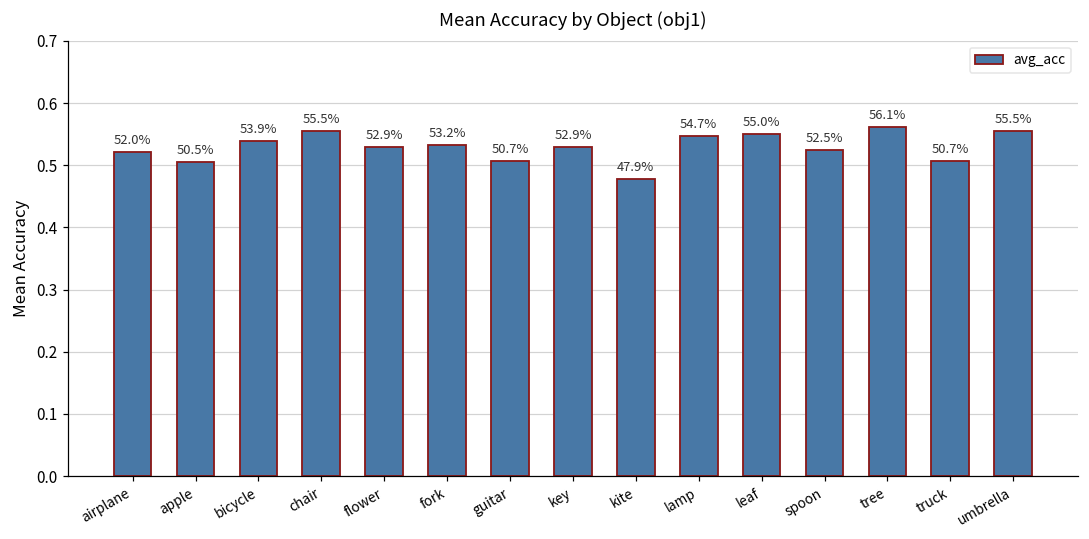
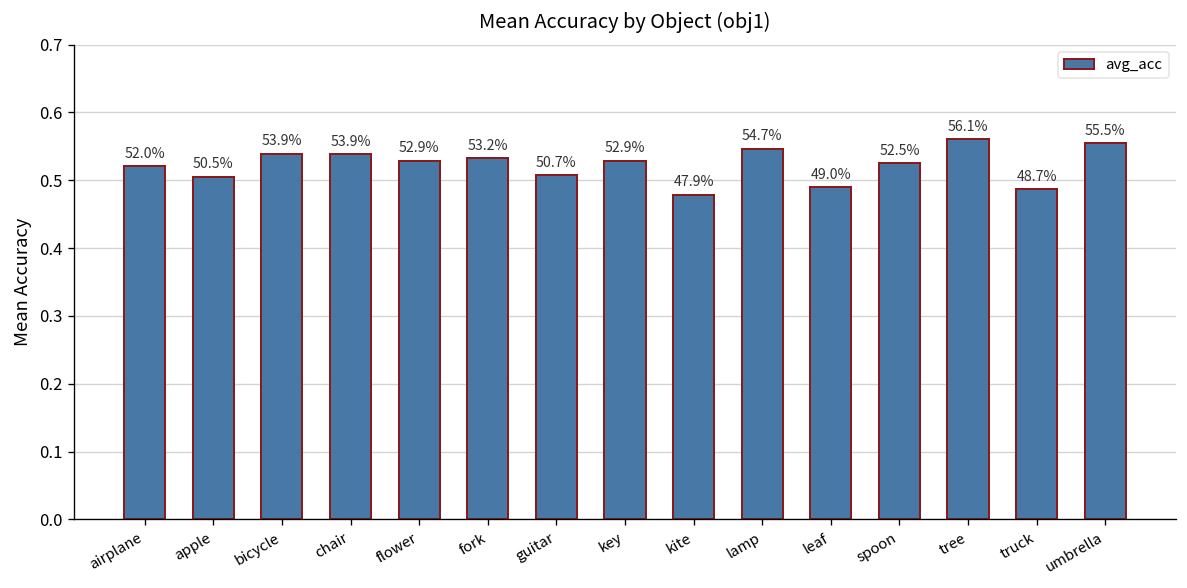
chair: 55.5% -> 53.9%
leaf: 55.0% -> 49.0%
truck: 50.7% -> 48.7%
